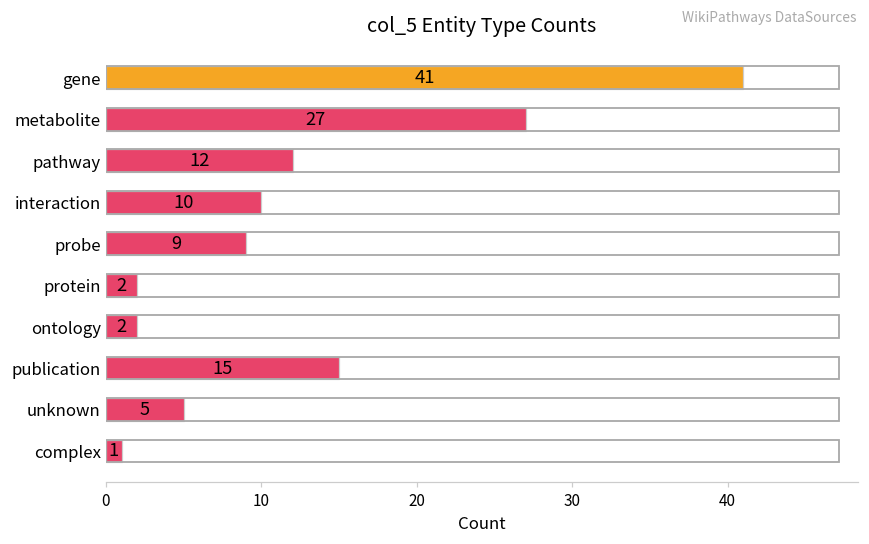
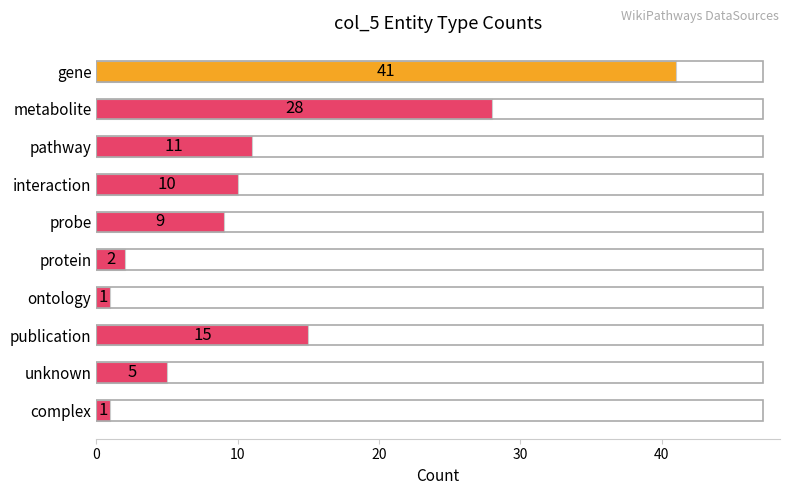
metabolite: 27 -> 28
pathway: 12 -> 11
ontology: 2 -> 1
